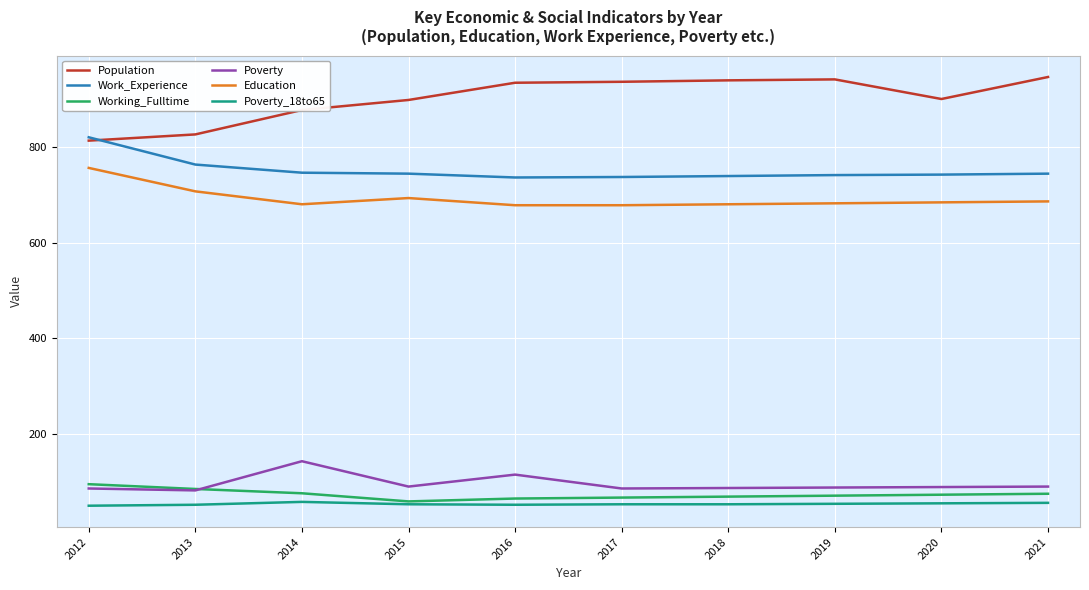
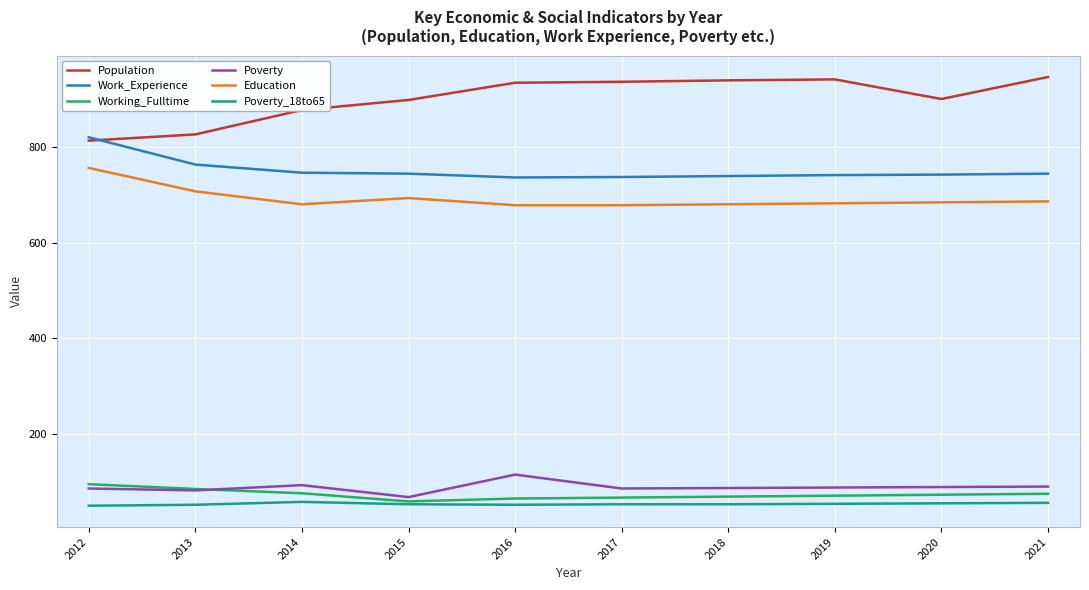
Poverty, 2014: 140 -> 90
Poverty, 2015: 90 -> 70
